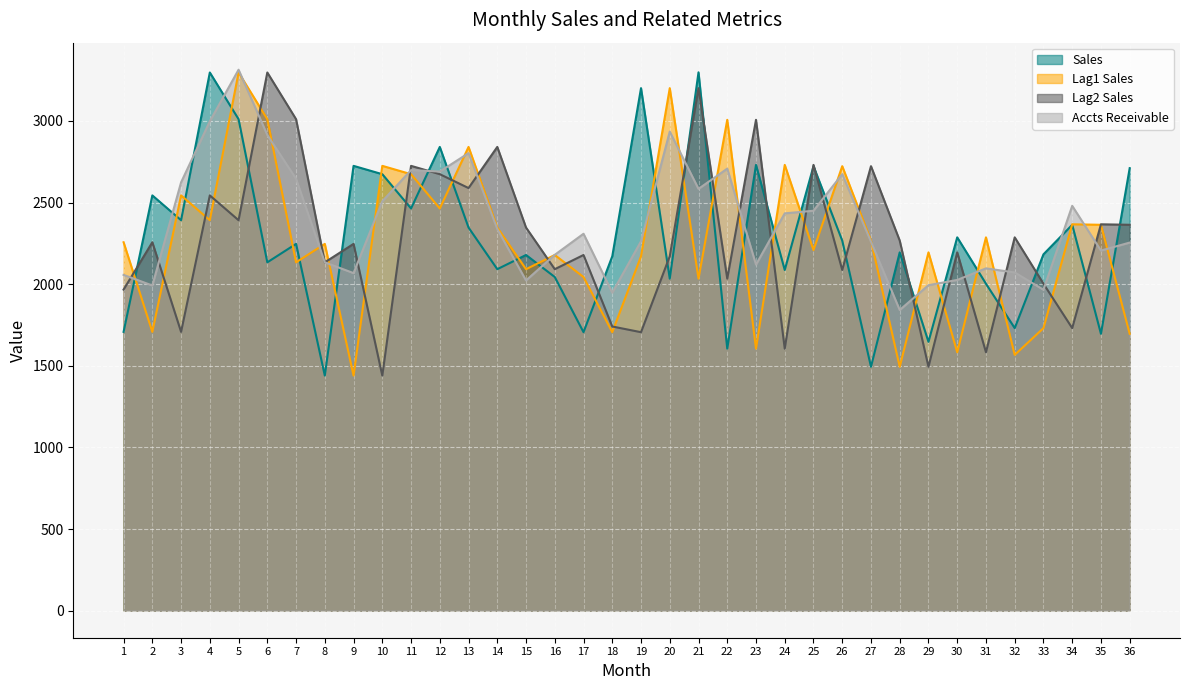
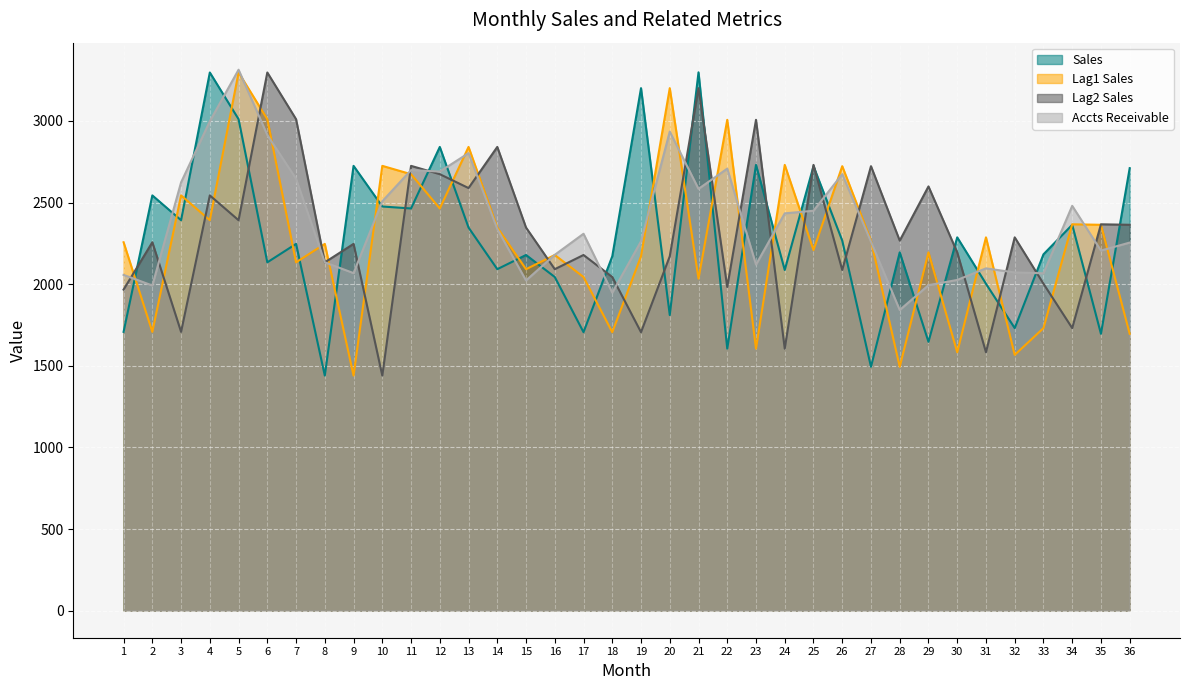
Sales, 10: 2670 -> 2480
Lag2 Sales, 18: 1740 -> 2040
Sales, 20: 2030 -> 1810
Lag2 Sales, 22: 2030 -> 1980
Lag2 Sales, 29: 1490 -> 2600
Accts Receivable, 33: 1970 -> 2070
